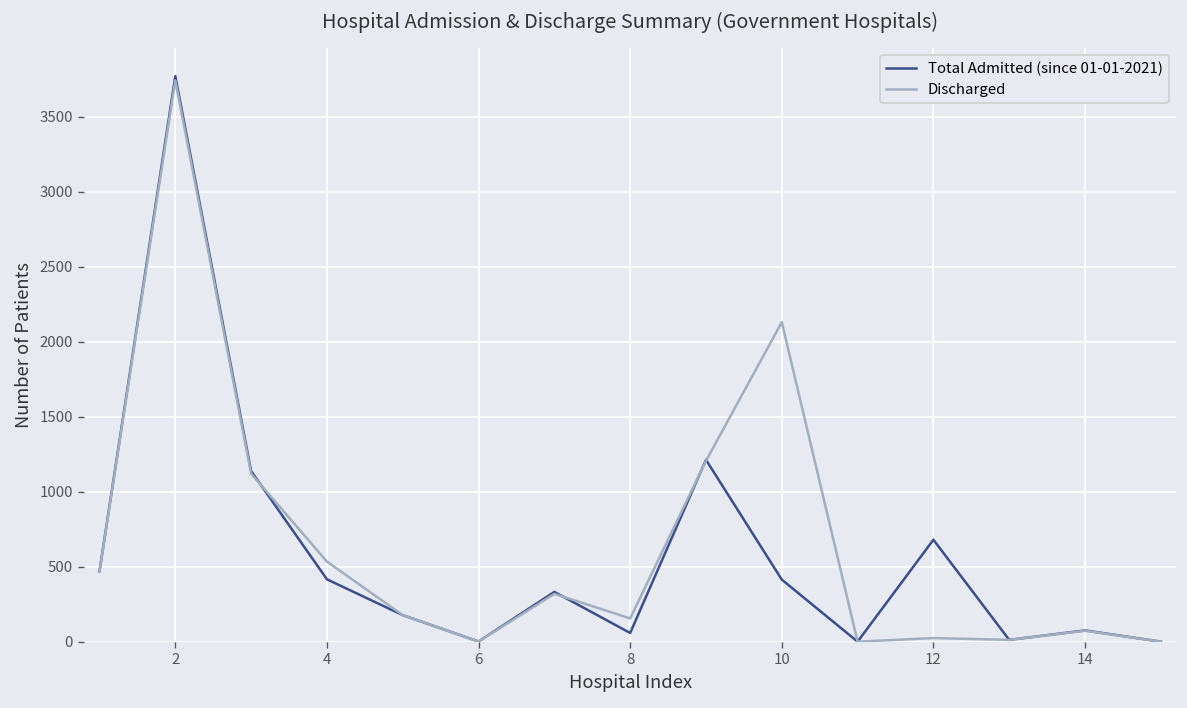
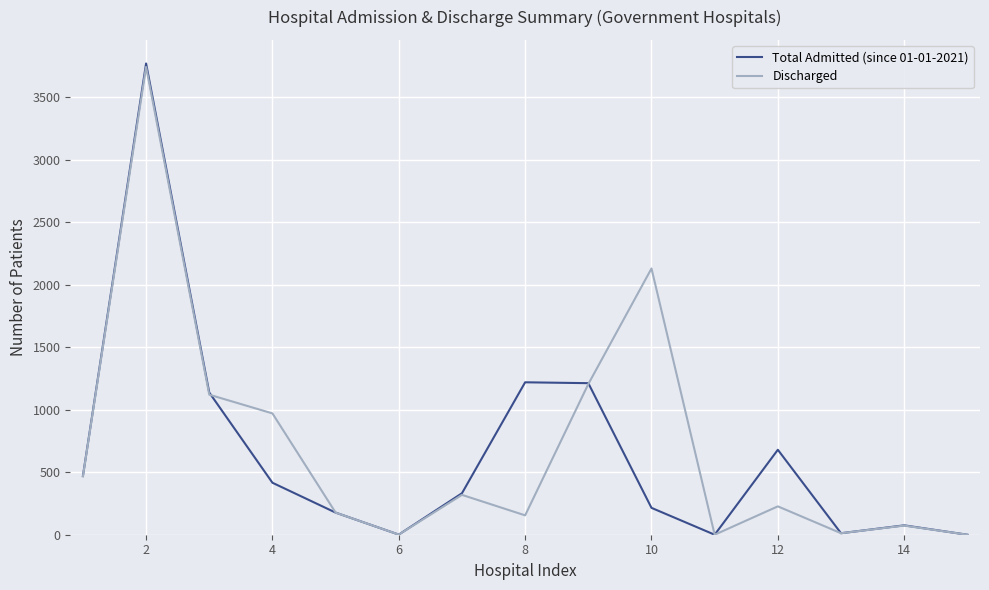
Discharged, 4: 530 -> 970
Total Admitted (since 01-01-2021), 8: 60 -> 1220
Total Admitted (since 01-01-2021), 10: 410 -> 220
Discharged, 12: 20 -> 230
